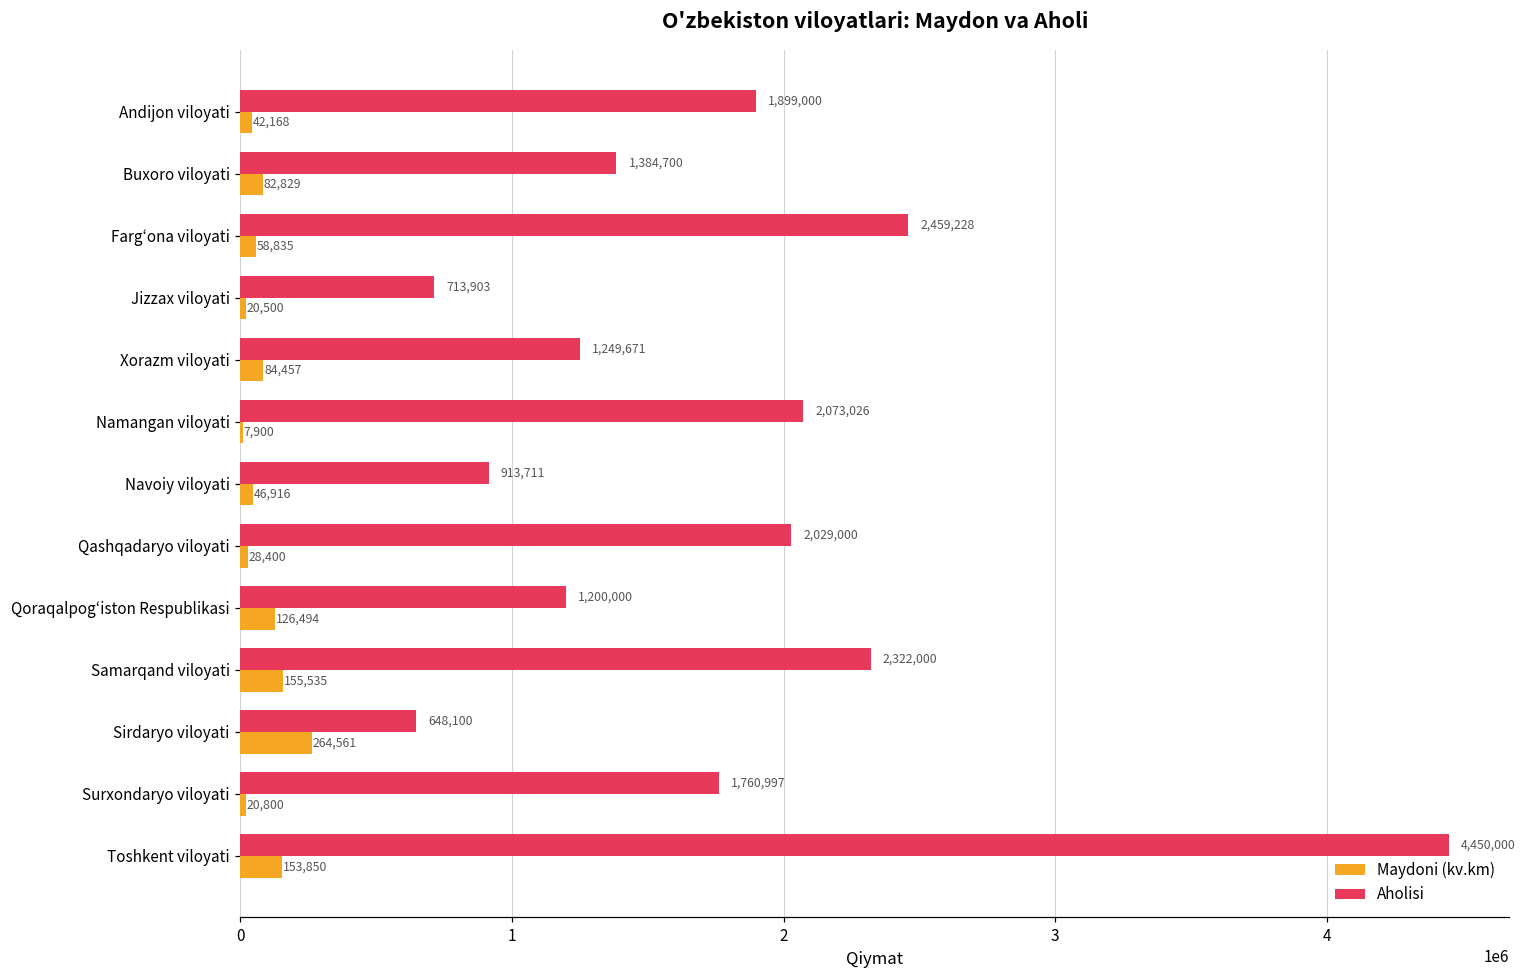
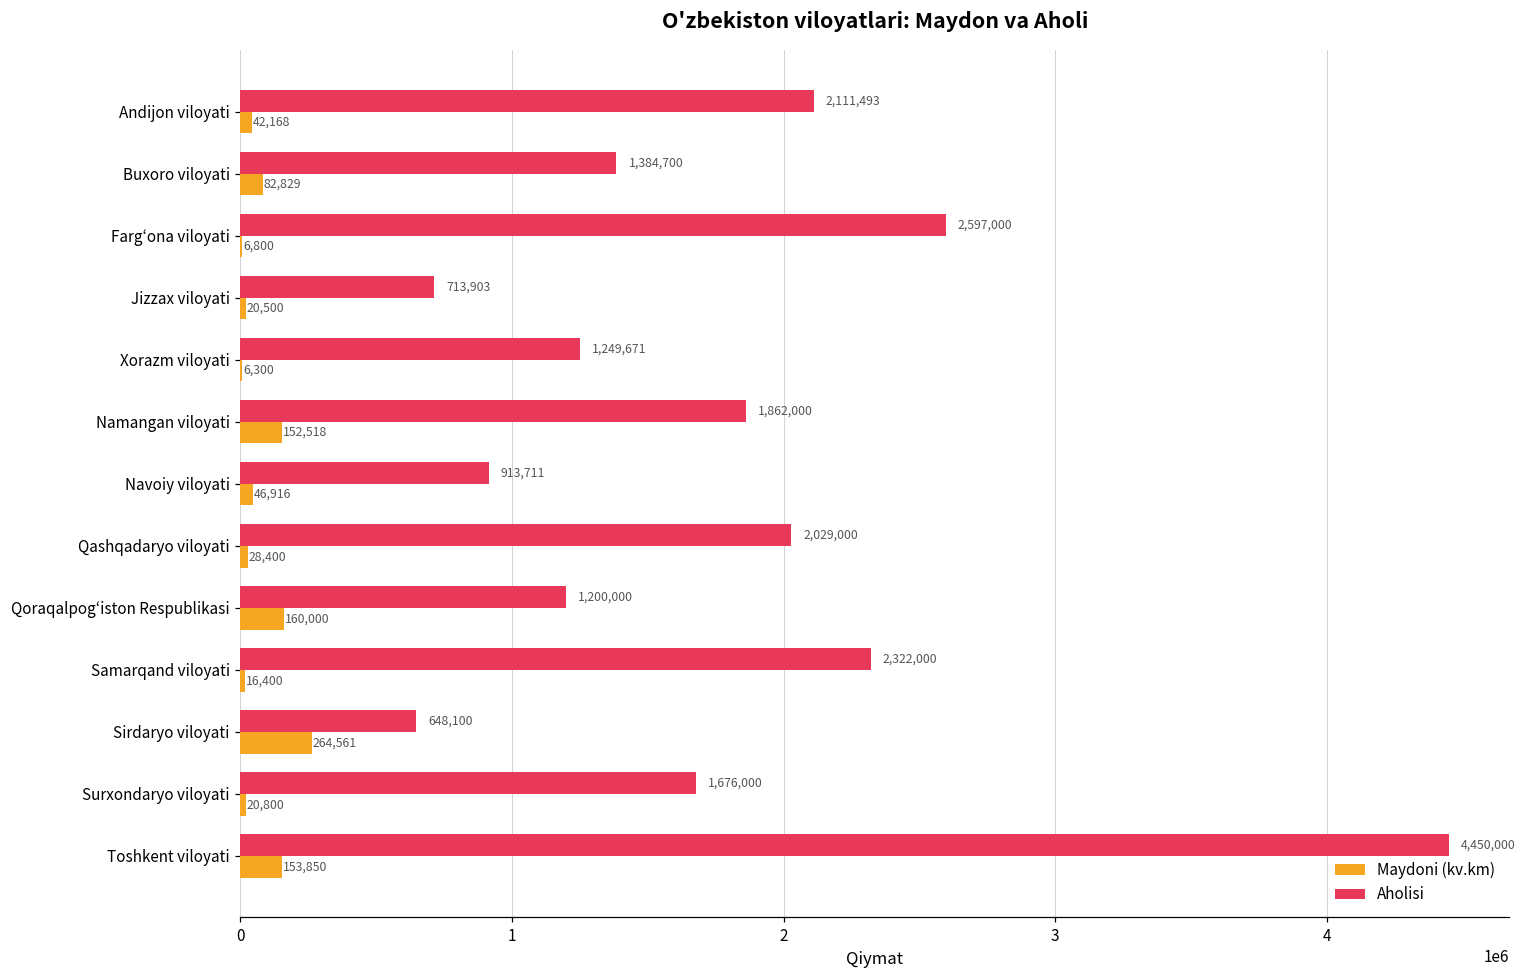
Aholisi, Andijon viloyati: 1,899,000 -> 2,111,493
Aholisi, Fargʻona viloyati: 2,459,228 -> 2,597,000
Maydoni (kv.km), Fargʻona viloyati: 58,835 -> 6,800
Maydoni (kv.km), Xorazm viloyati: 84,457 -> 6,300
Aholisi, Namangan viloyati: 2,073,026 -> 1,862,000
Maydoni (kv.km), Namangan viloyati: 7,900 -> 152,518
Maydoni (kv.km), Qoraqalpogʻiston Respublikasi: 126,494 -> 160,000
Maydoni (kv.km), Samarqand viloyati: 155,535 -> 16,400
Aholisi, Surxondaryo viloyati: 1,760,997 -> 1,676,000
